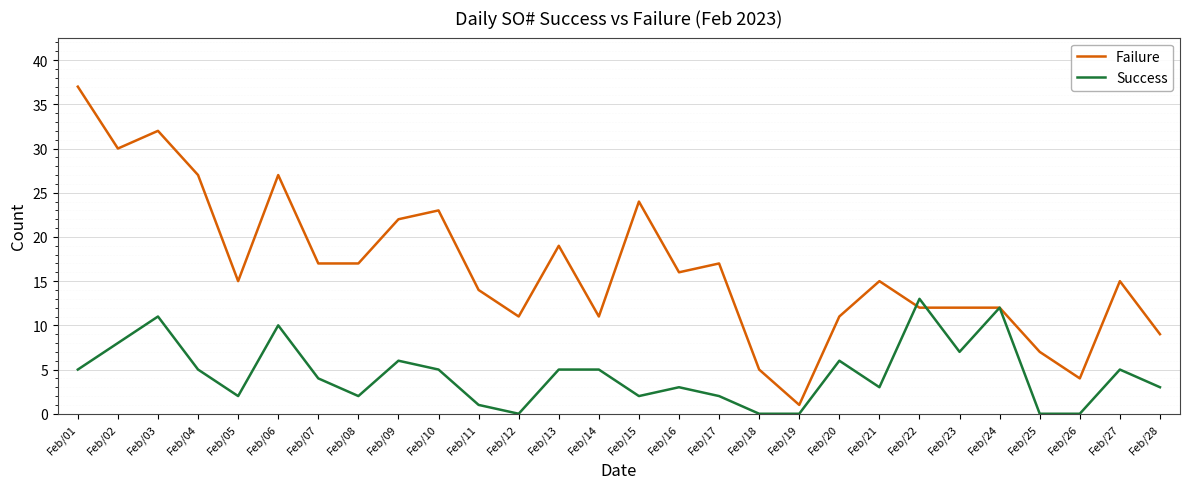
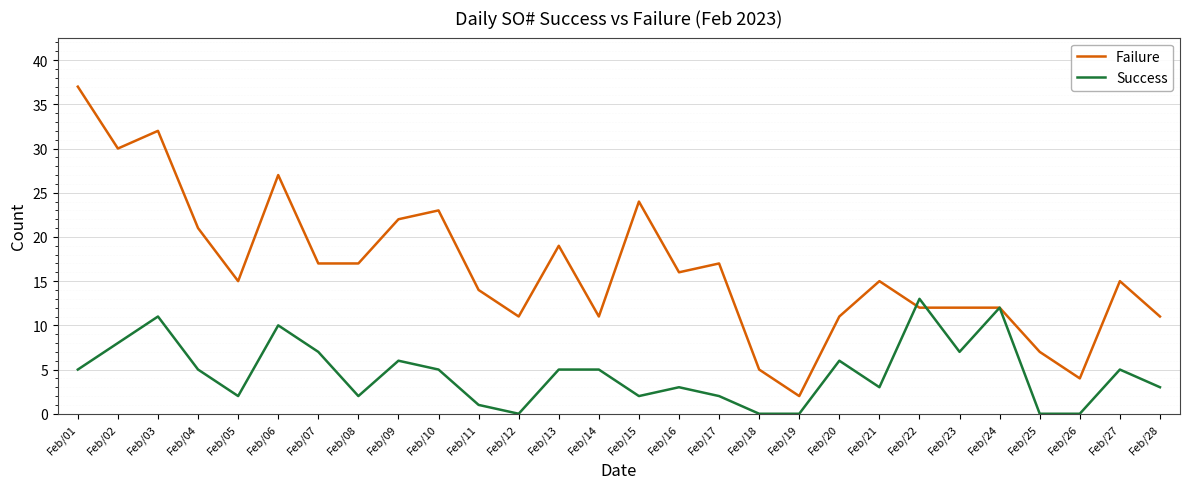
Failure, Feb/04: 27 -> 21
Success, Feb/07: 4 -> 7
Failure, Feb/19: 1 -> 2
Failure, Feb/28: 9 -> 11
